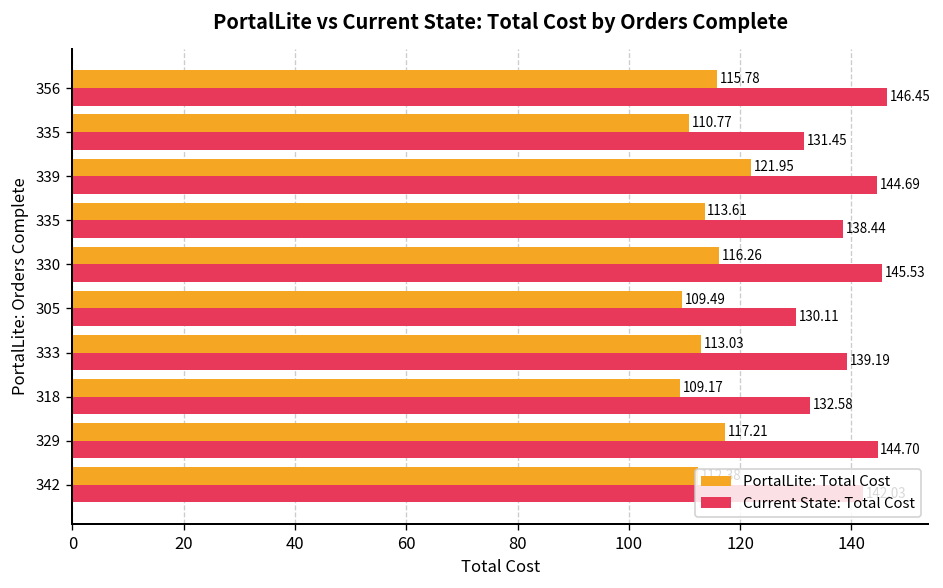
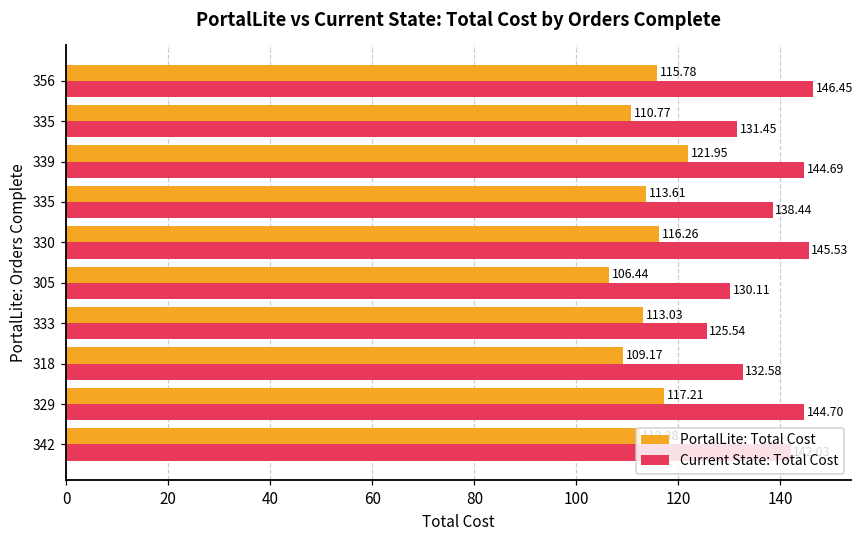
PortalLite: Total Cost, 305: 109.49 -> 106.44
Current State: Total Cost, 333: 139.19 -> 125.54
